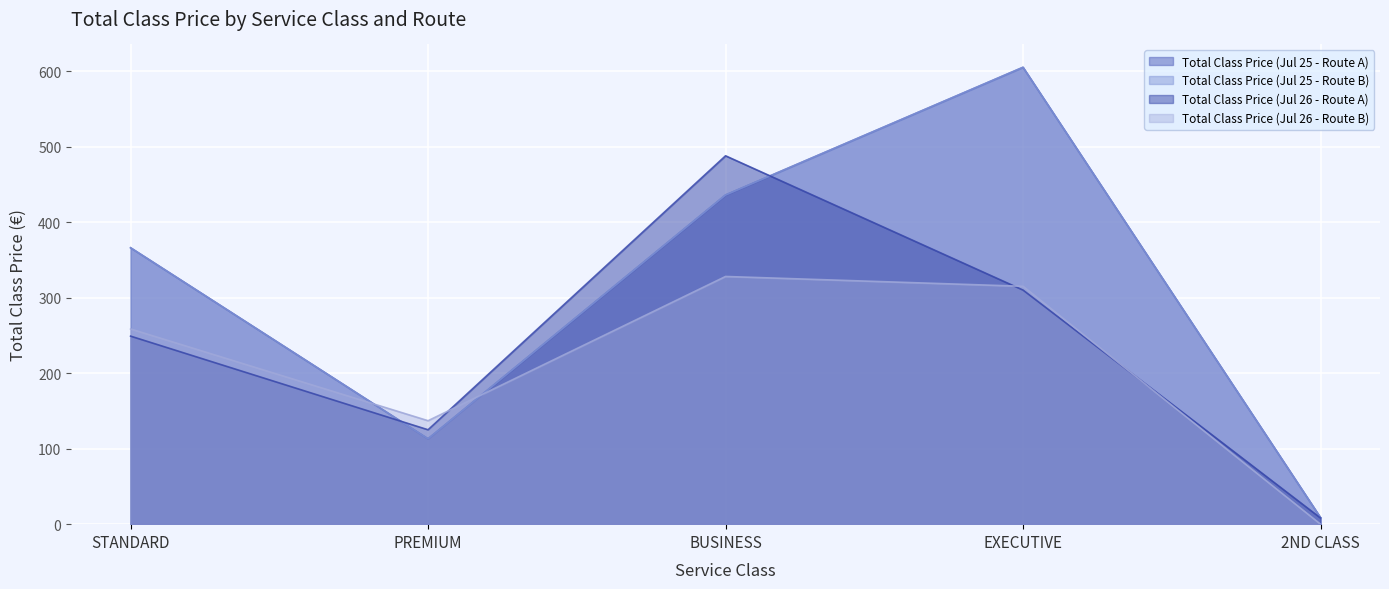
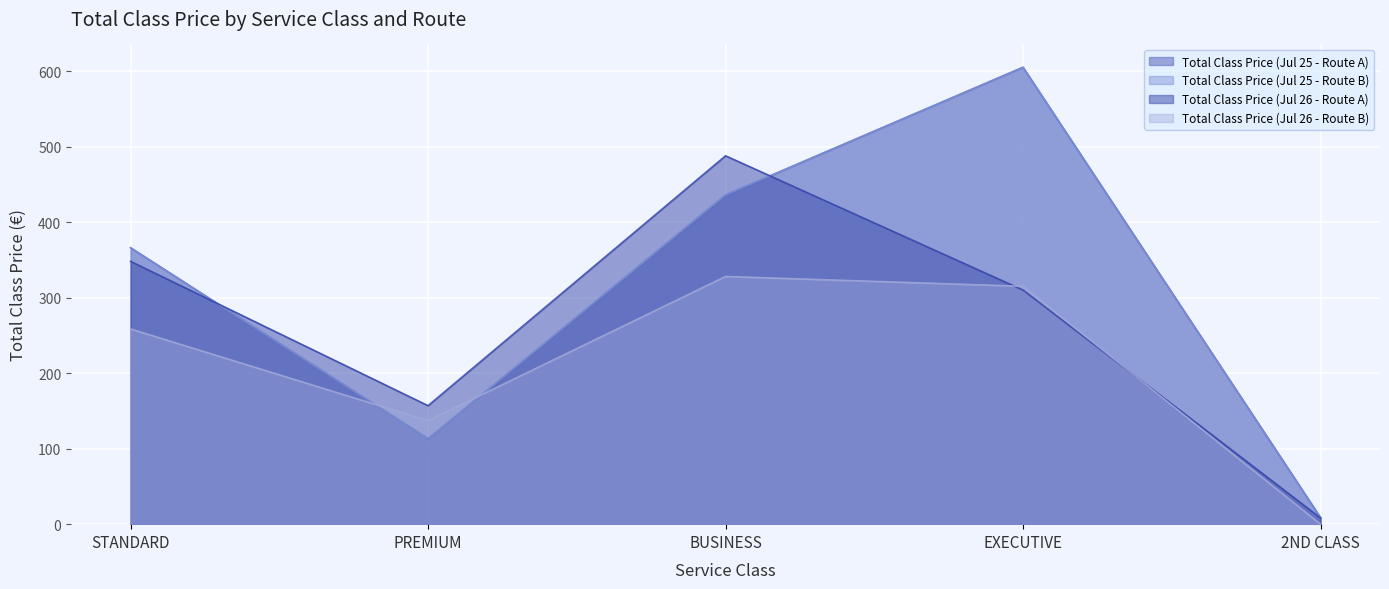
Total Class Price (Jul 26 - Route A), STANDARD: 250 -> 350
Total Class Price (Jul 26 - Route A), PREMIUM: 130 -> 160
